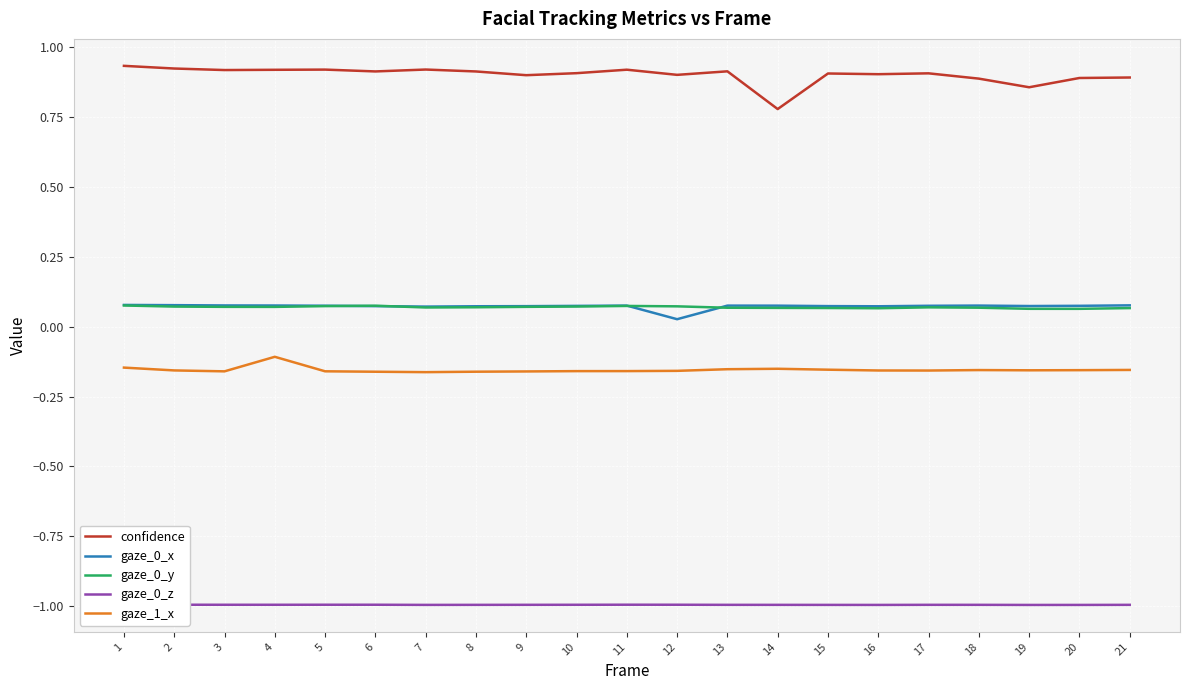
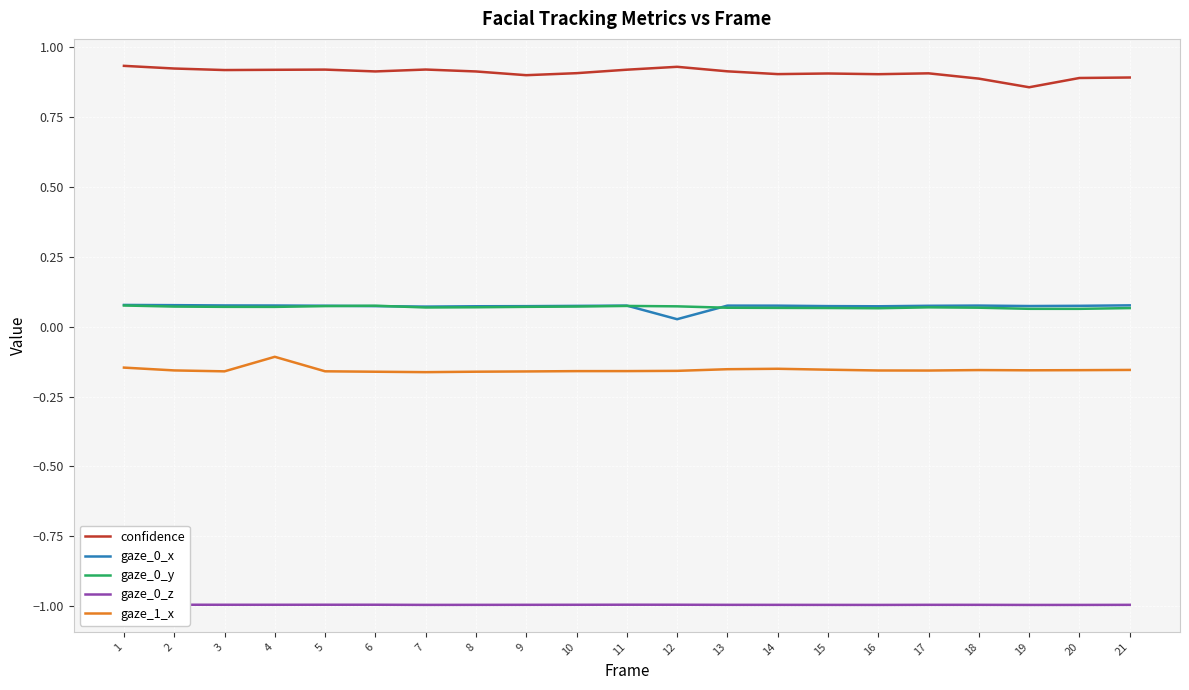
confidence, 12: 0.90 -> 0.93
confidence, 14: 0.78 -> 0.90
